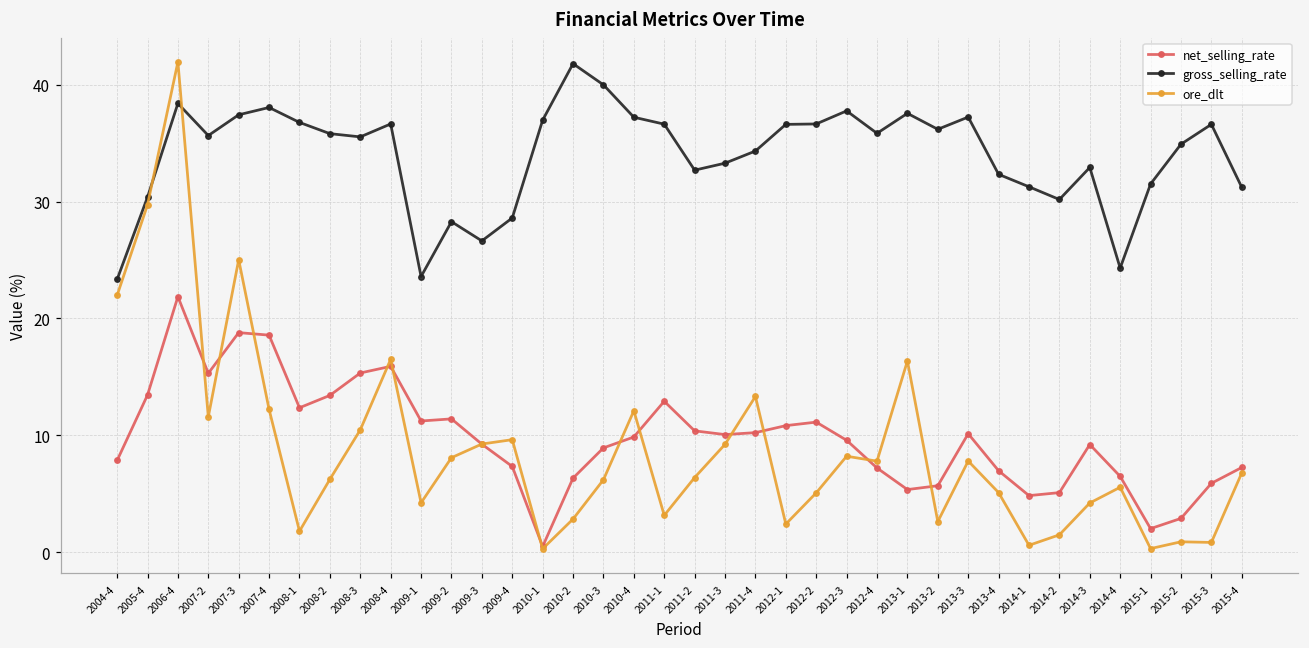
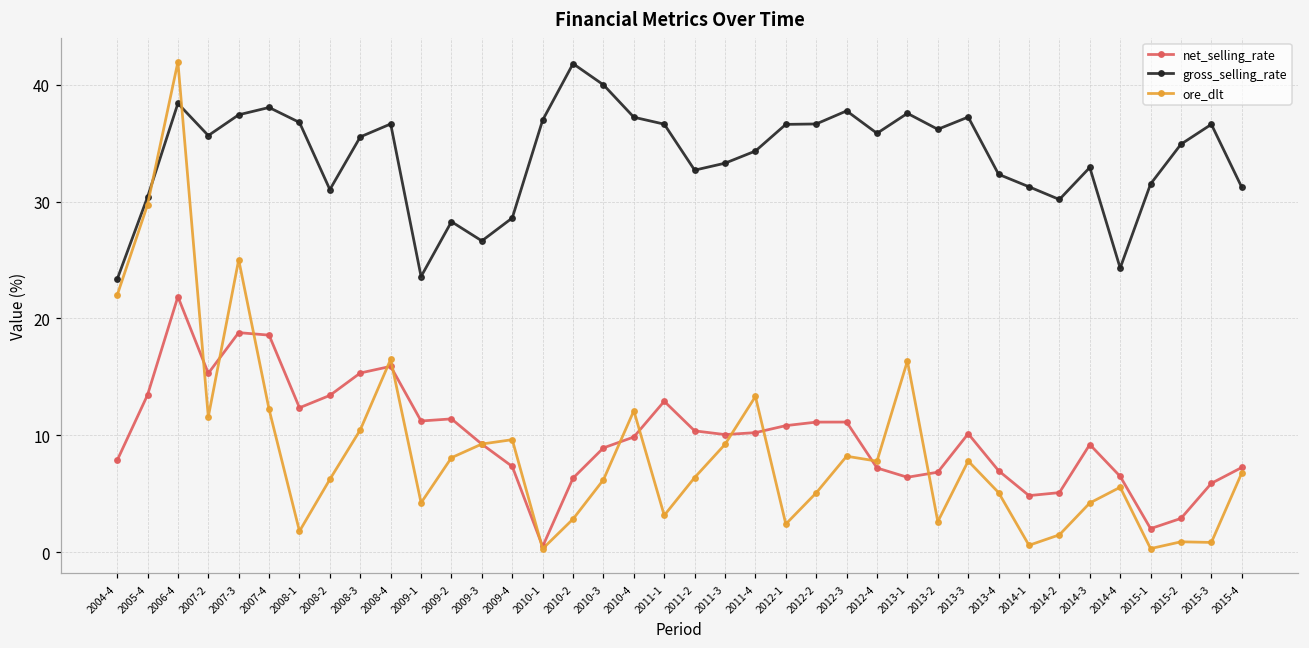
gross_selling_rate, 2008-2: 35.8 -> 31.0
net_selling_rate, 2012-3: 9.6 -> 11.1
net_selling_rate, 2013-1: 5.4 -> 6.4
net_selling_rate, 2013-2: 5.7 -> 6.8
